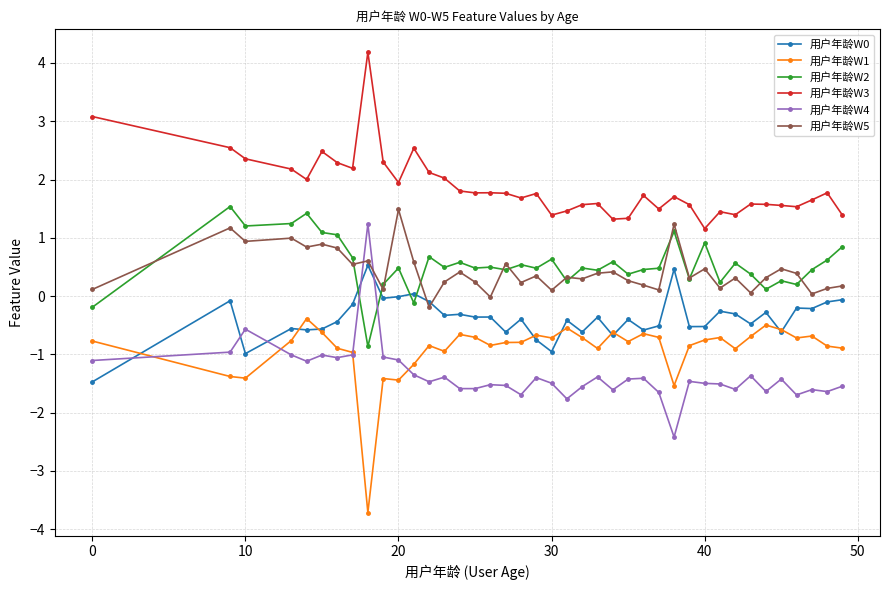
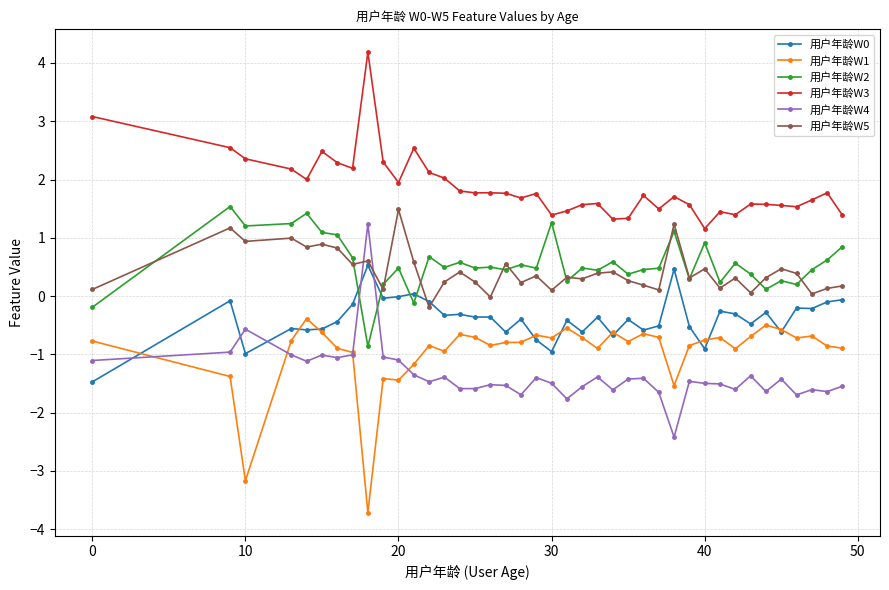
用户年龄W1, 10: -1.4 -> -3.2
用户年龄W2, 30: 0.6 -> 1.3
用户年龄W0, 40: -0.5 -> -0.9
